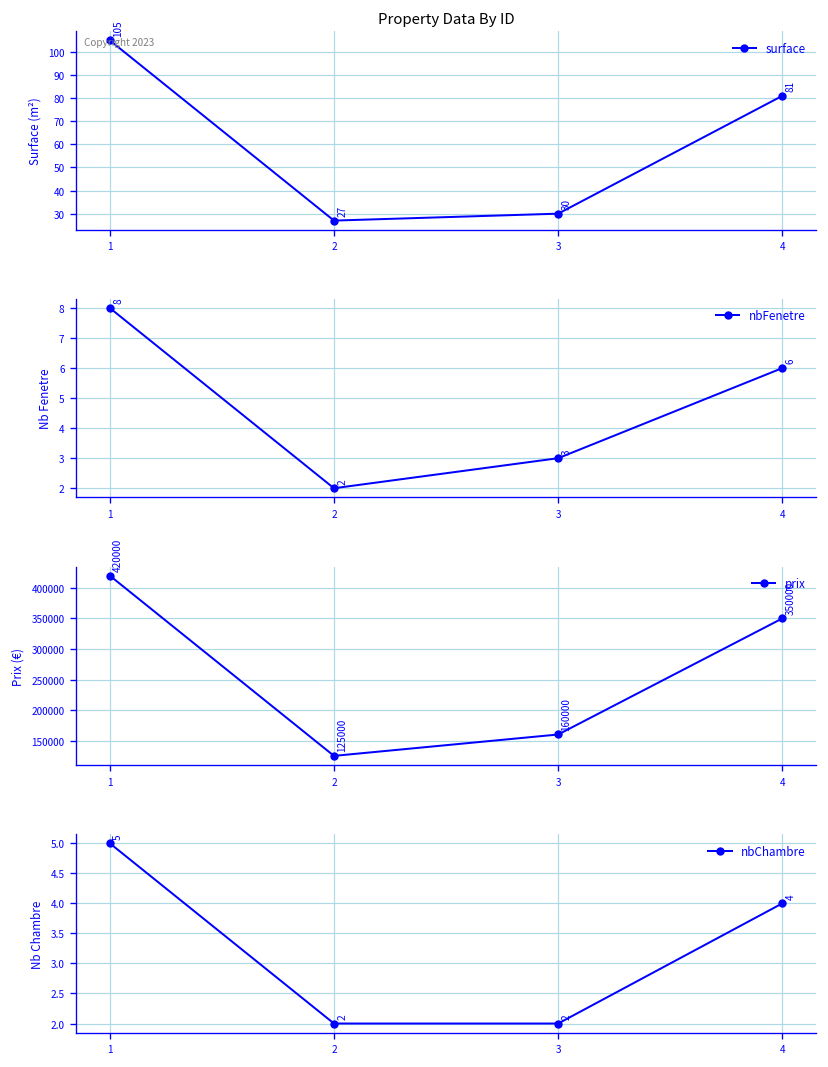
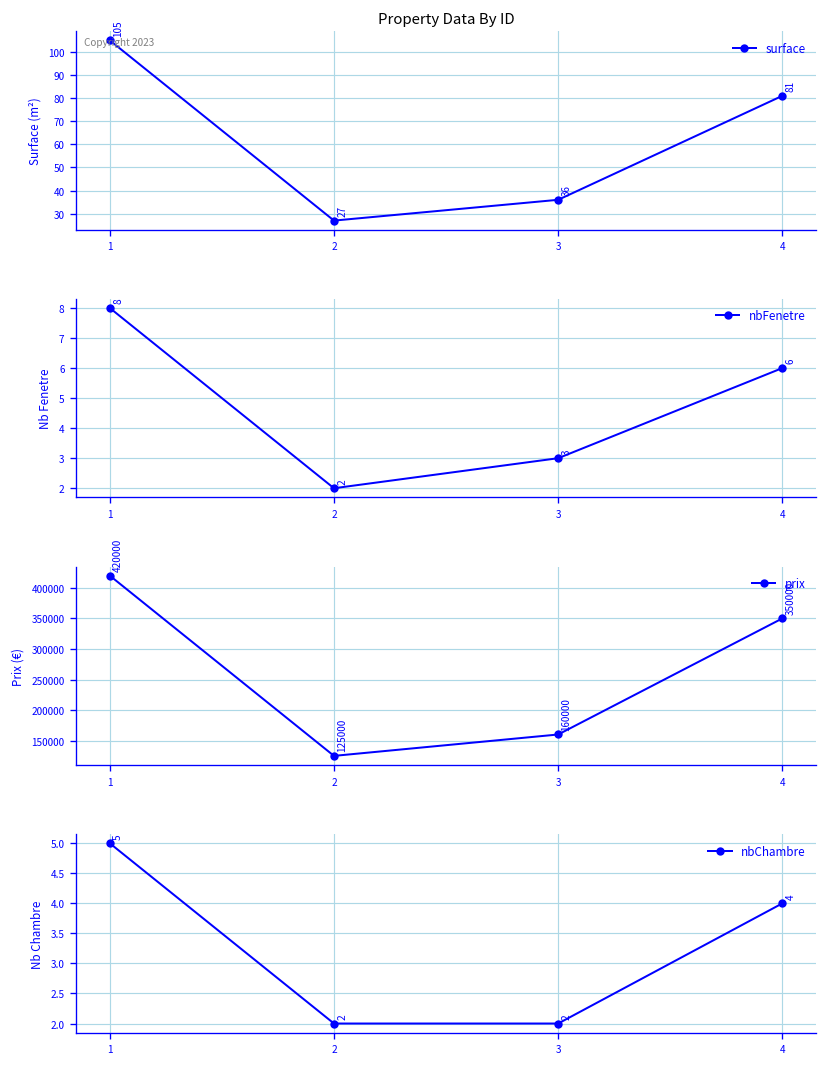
Property Data By ID, 3: 30 -> 36
